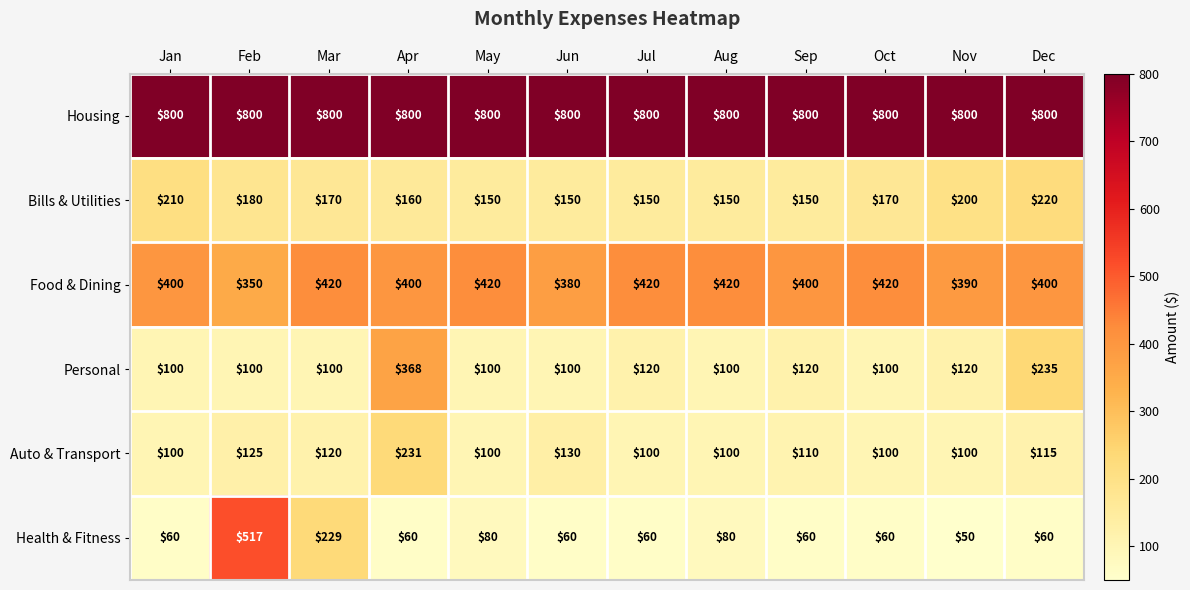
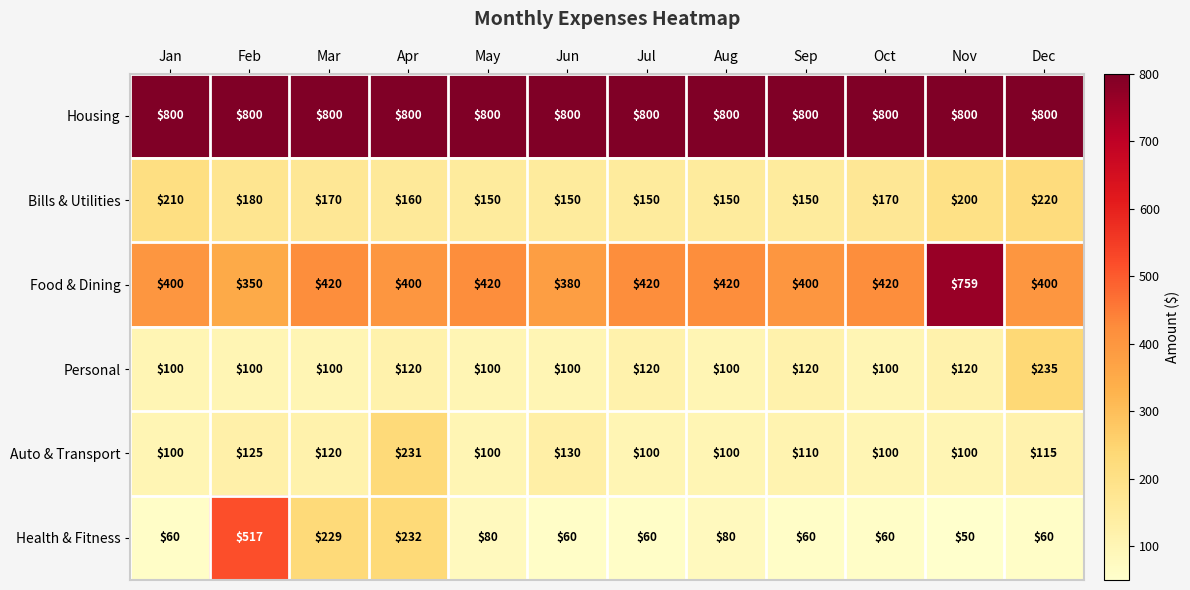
Food & Dining, Nov: $390 -> $759
Personal, Apr: $368 -> $120
Health & Fitness, Apr: $60 -> $232
